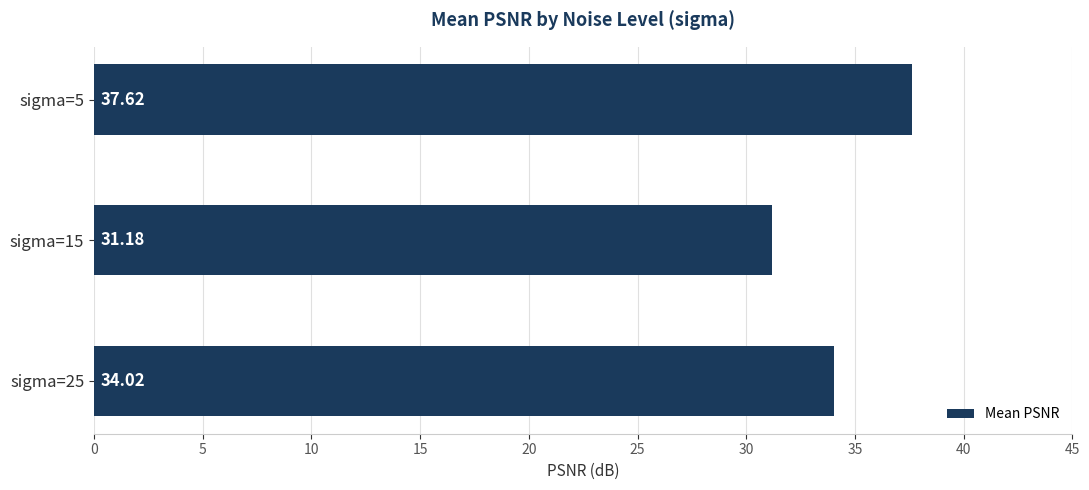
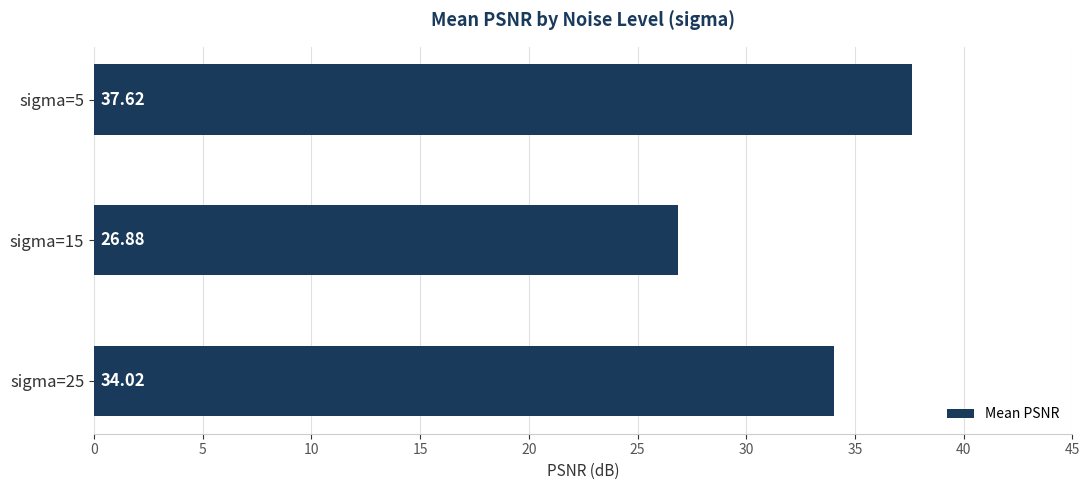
sigma=15: 31.18 -> 26.88
